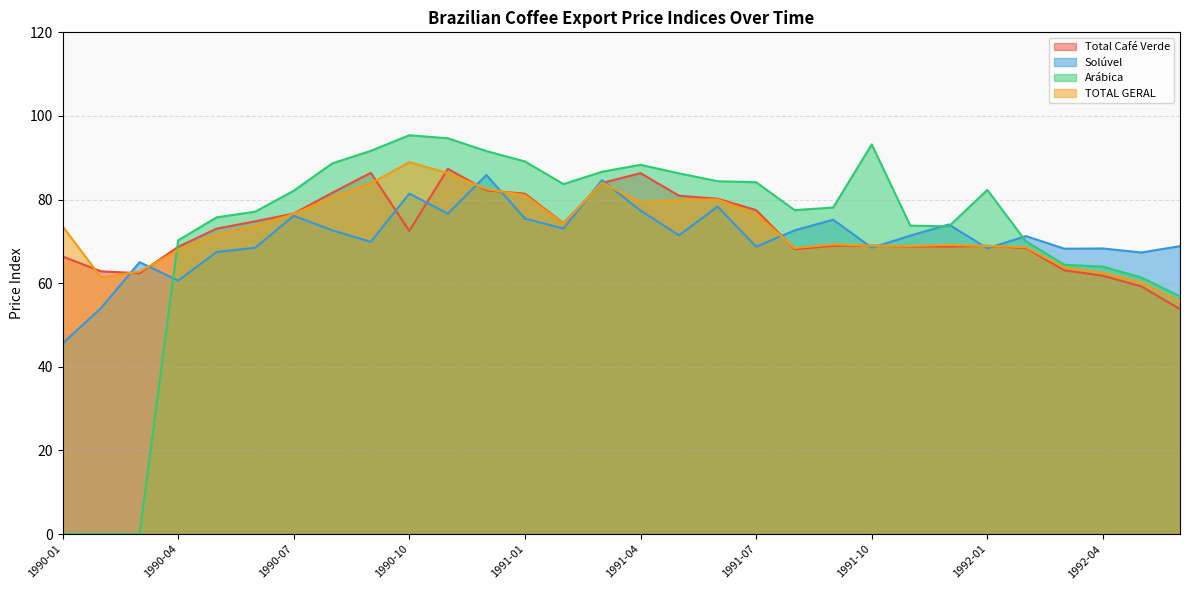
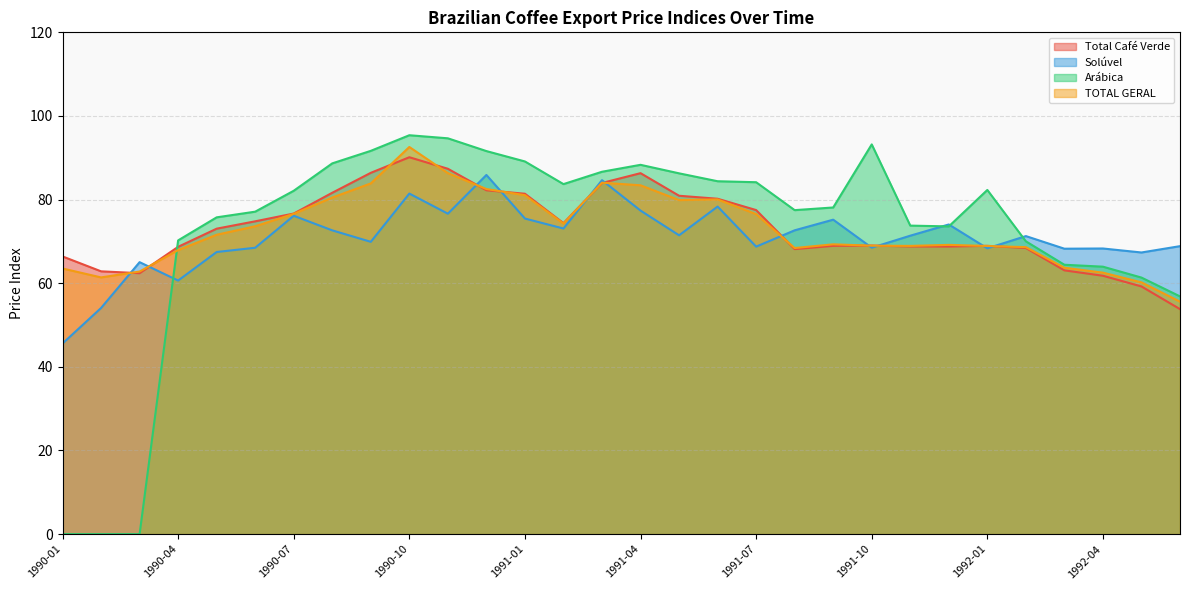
TOTAL GERAL, 1990-01: 74 -> 64
Total Café Verde, 1990-10: 73 -> 90
TOTAL GERAL, 1990-10: 89 -> 93
TOTAL GERAL, 1991-04: 79 -> 83
